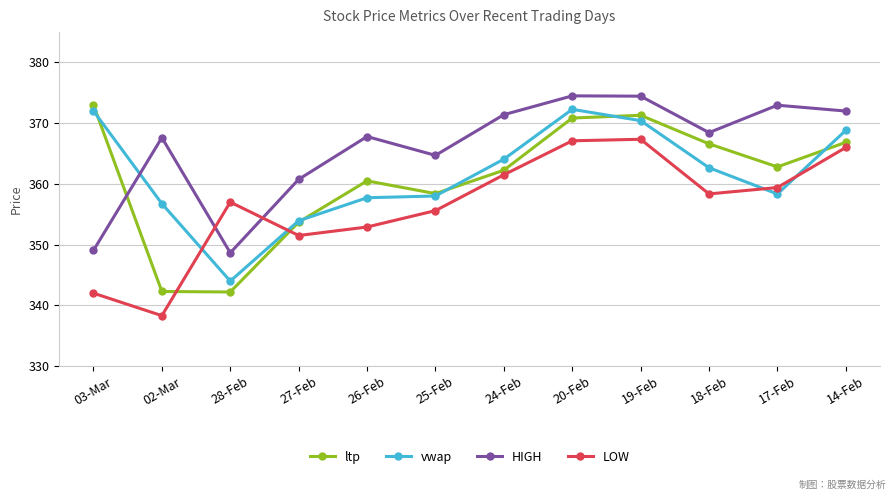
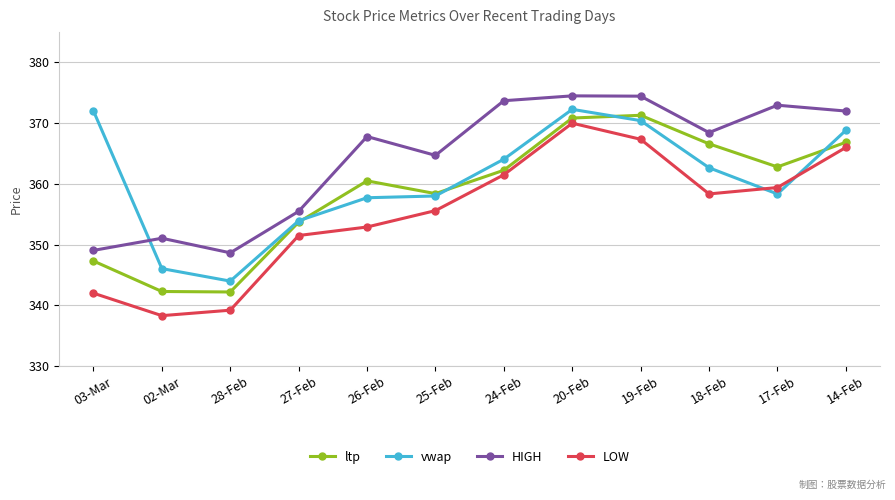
ltp, 03-Mar: 373 -> 347
vwap, 02-Mar: 357 -> 346
HIGH, 02-Mar: 368 -> 351
LOW, 28-Feb: 357 -> 339
HIGH, 27-Feb: 361 -> 355
HIGH, 24-Feb: 371 -> 374
LOW, 20-Feb: 367 -> 370
